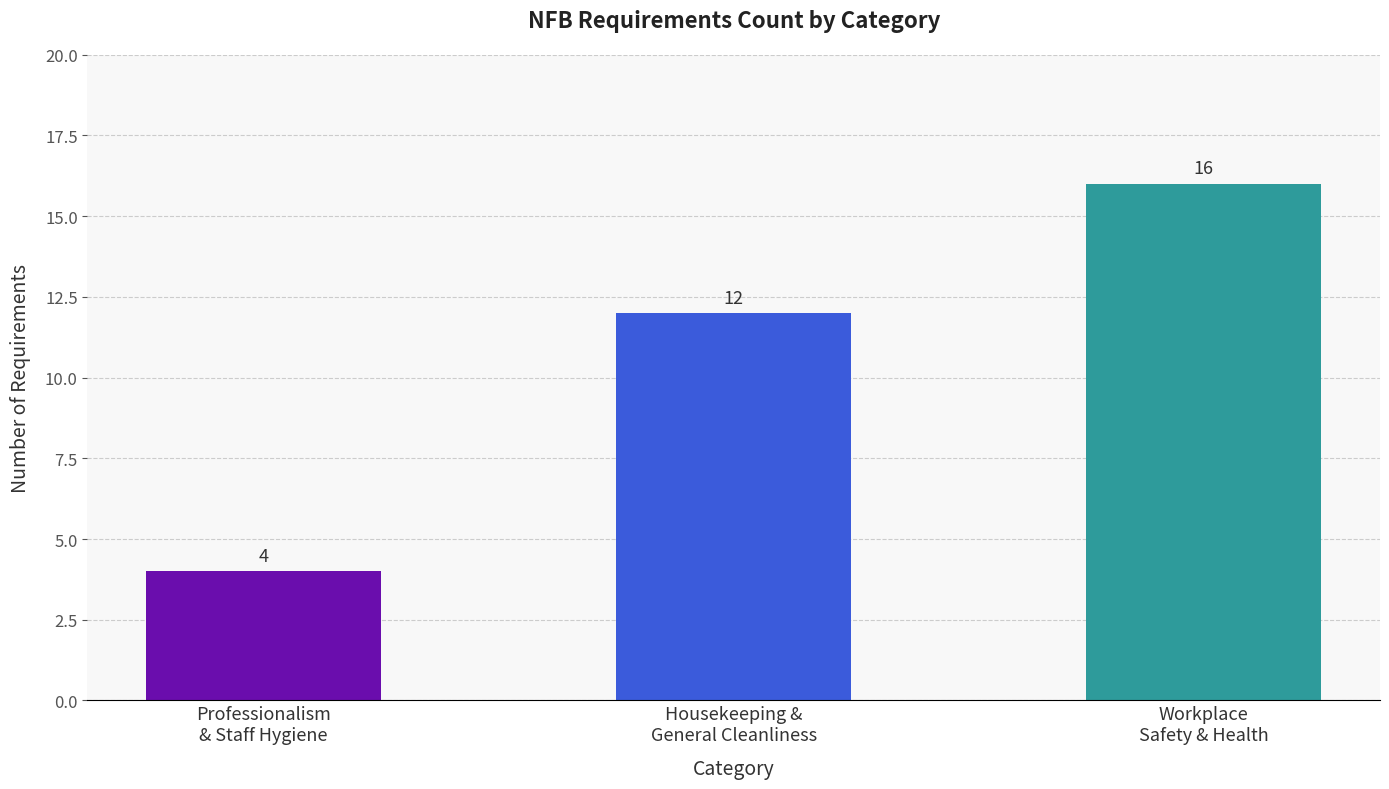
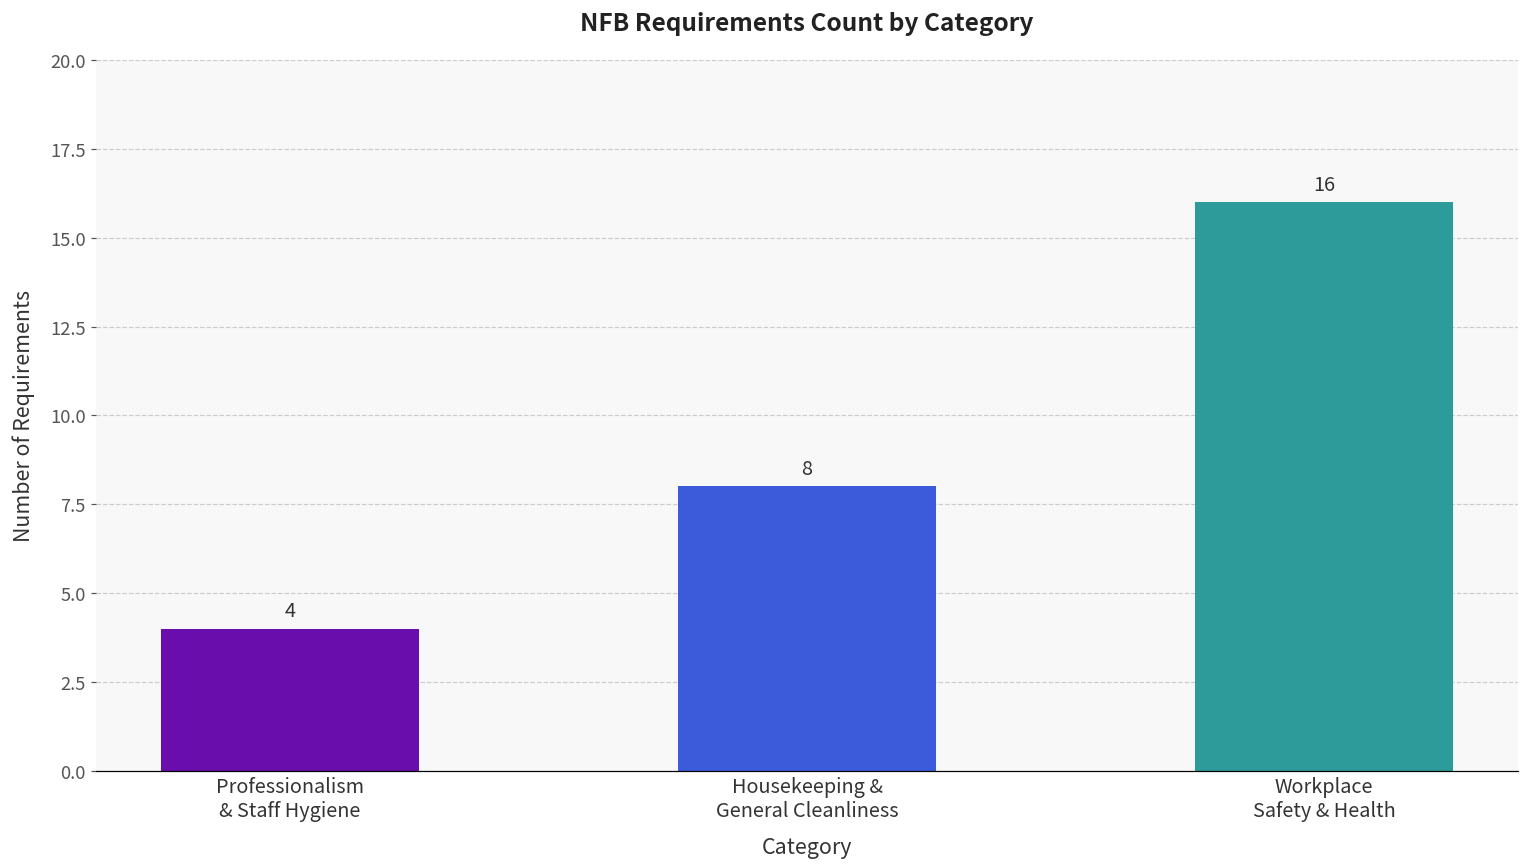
Housekeeping & General Cleanliness: 12 -> 8
